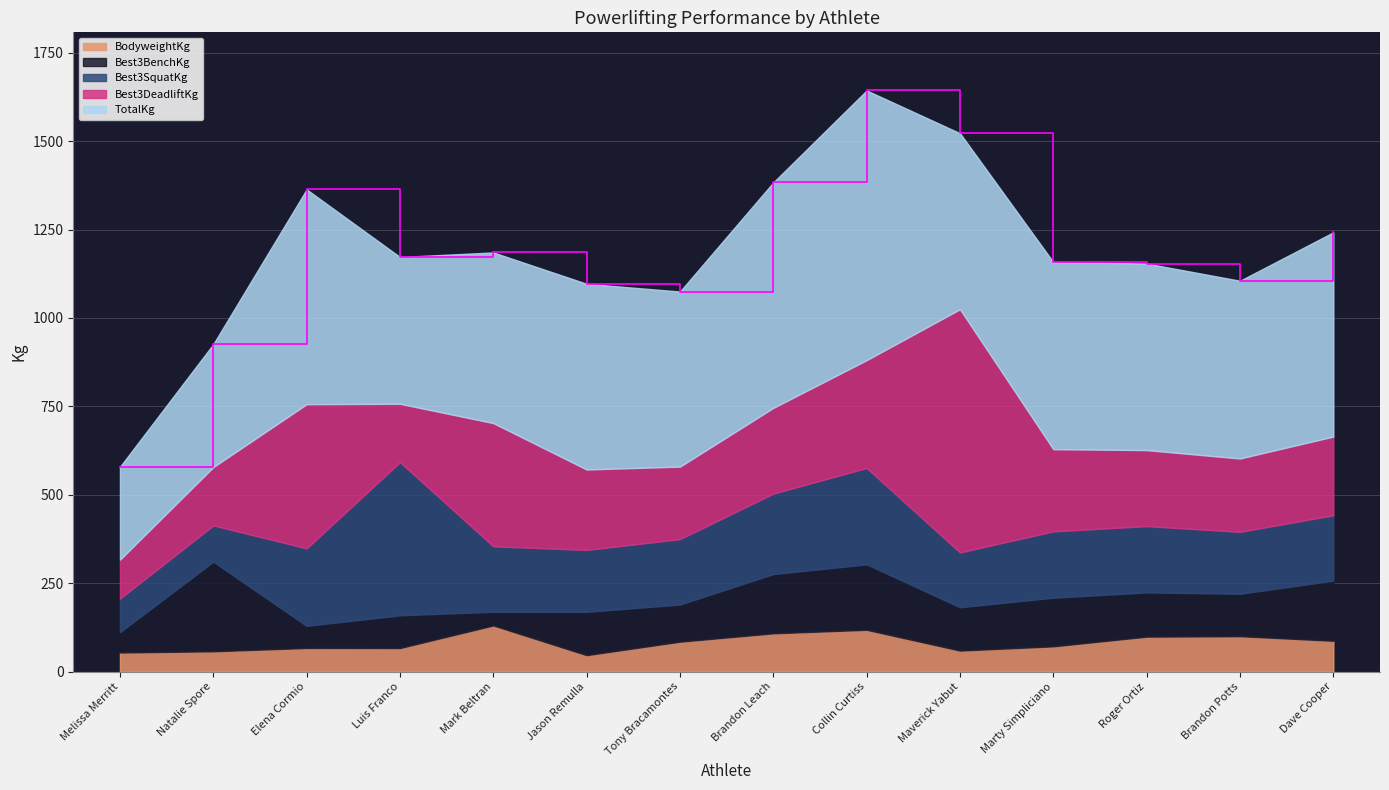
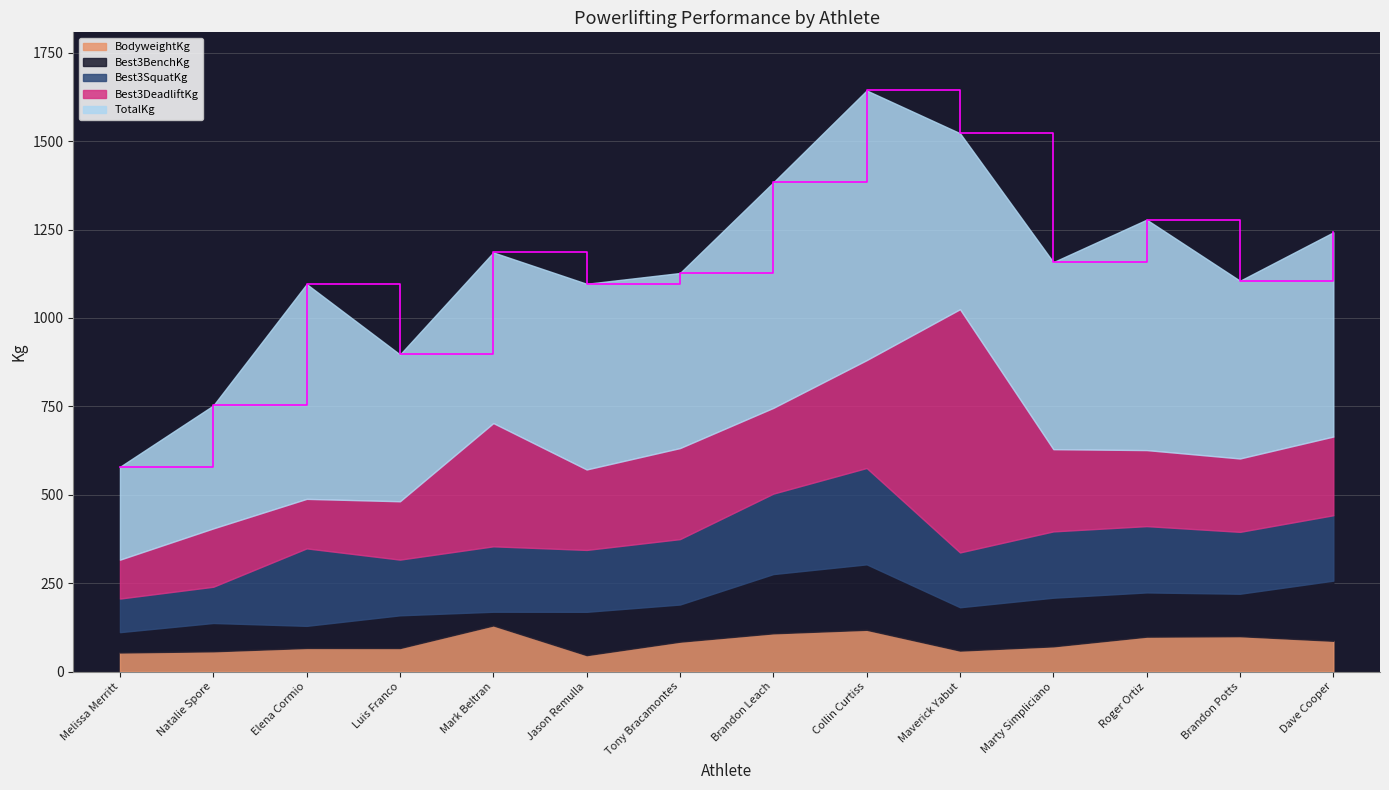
Best3BenchKg, Natalie Spore: 250 -> 80
Best3DeadliftKg, Elena Cormio: 410 -> 140
Best3SquatKg, Luis Franco: 430 -> 160
Best3DeadliftKg, Tony Bracamontes: 210 -> 260
TotalKg, Roger Ortiz: 530 -> 650
